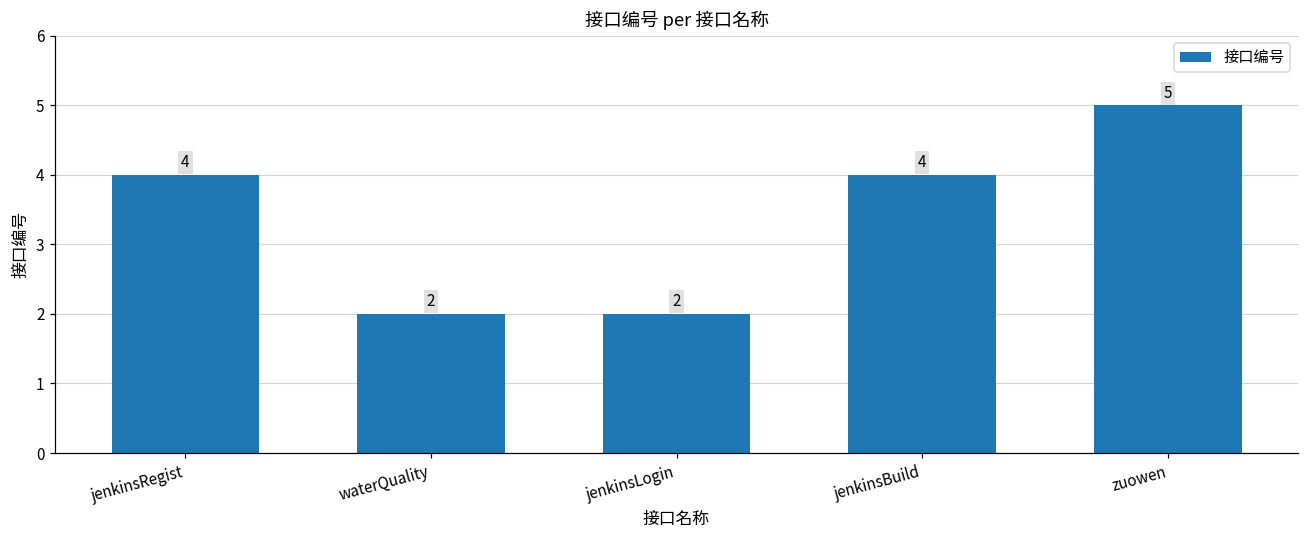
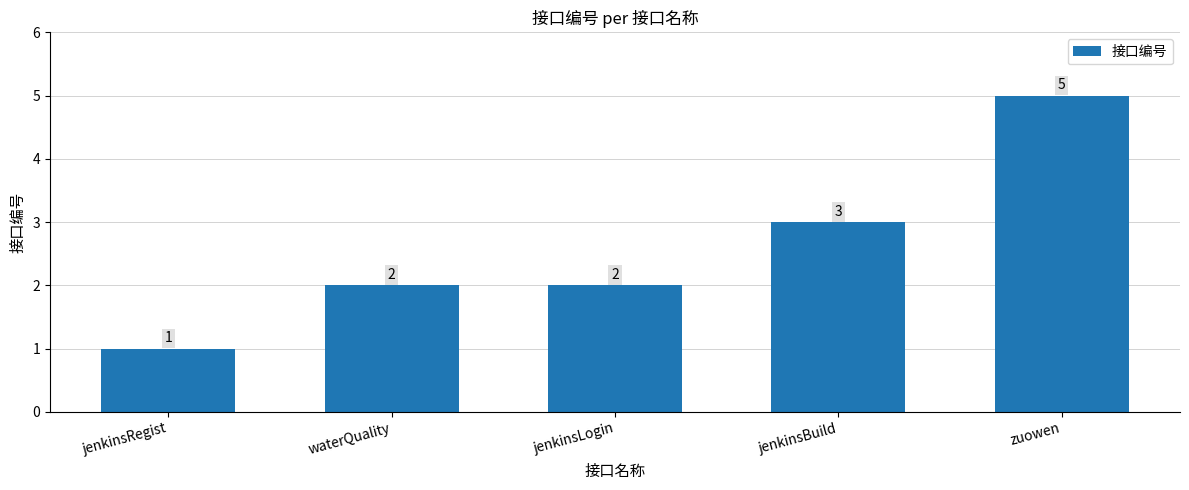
jenkinsRegist: 4 -> 1
jenkinsBuild: 4 -> 3
